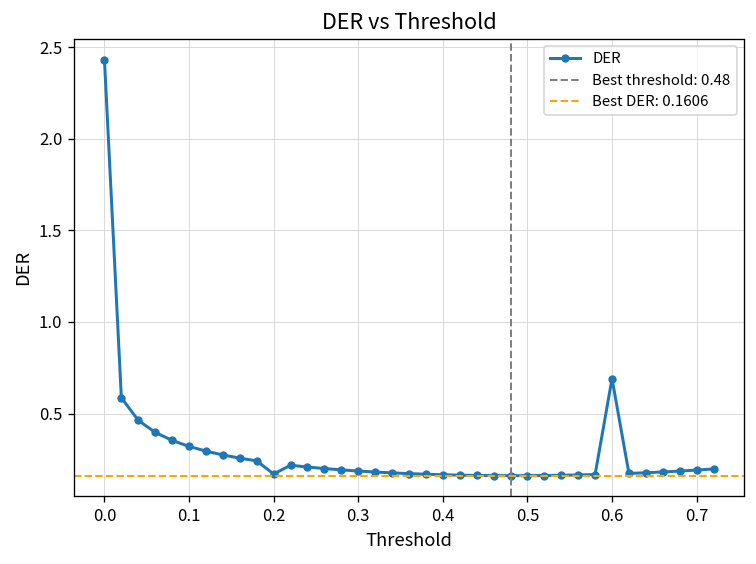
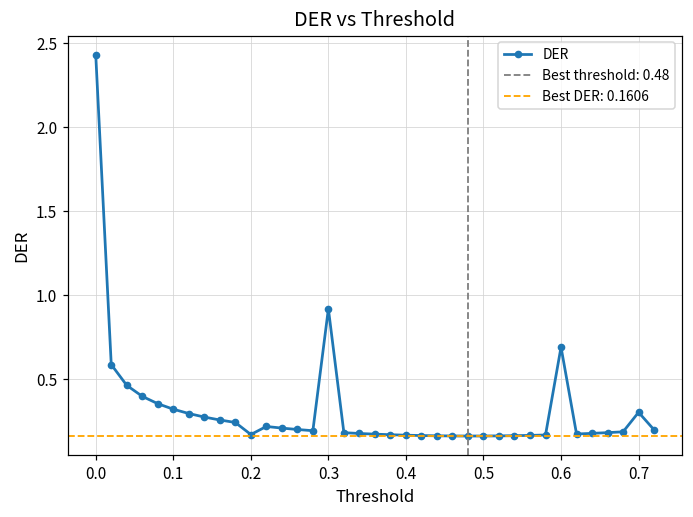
0.3: 0.19 -> 0.92
0.7: 0.19 -> 0.30
